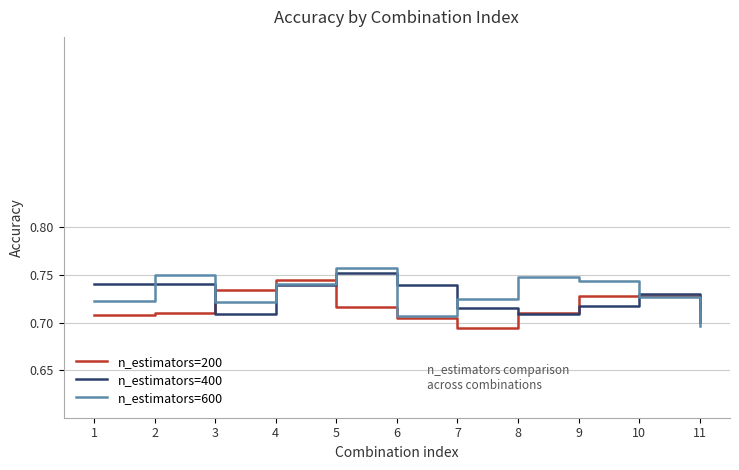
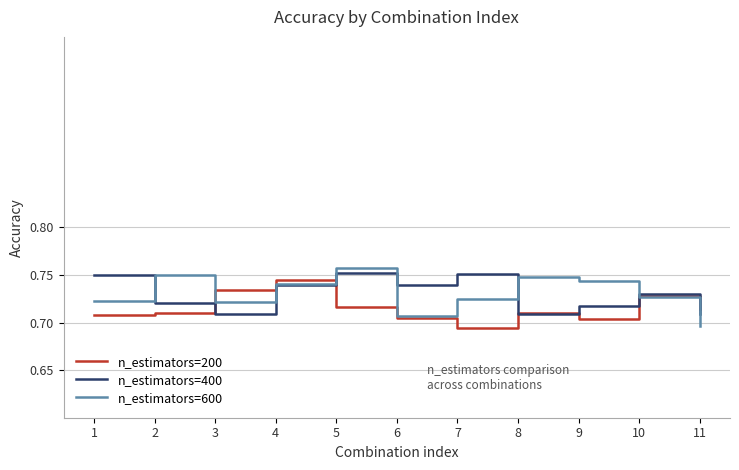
n_estimators=400, 1: 0.74 -> 0.75
n_estimators=400, 2: 0.74 -> 0.72
n_estimators=400, 7: 0.72 -> 0.75
n_estimators=200, 9: 0.73 -> 0.70
n_estimators=400, 11: 0.70 -> 0.71
